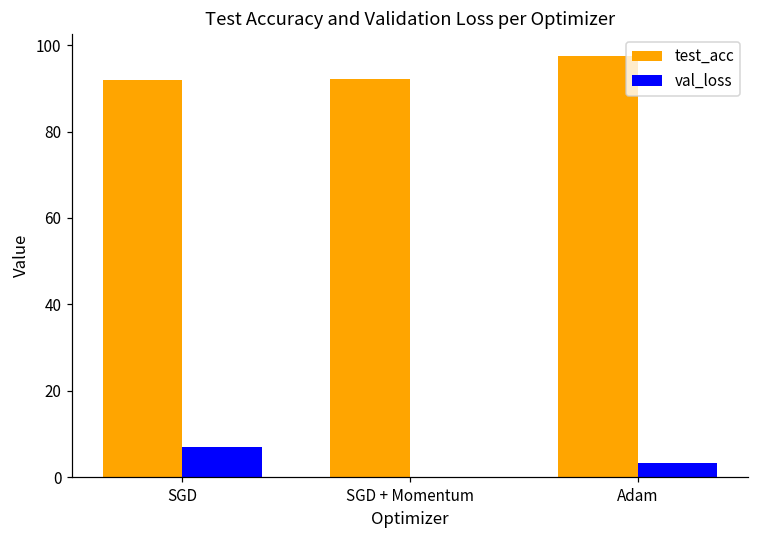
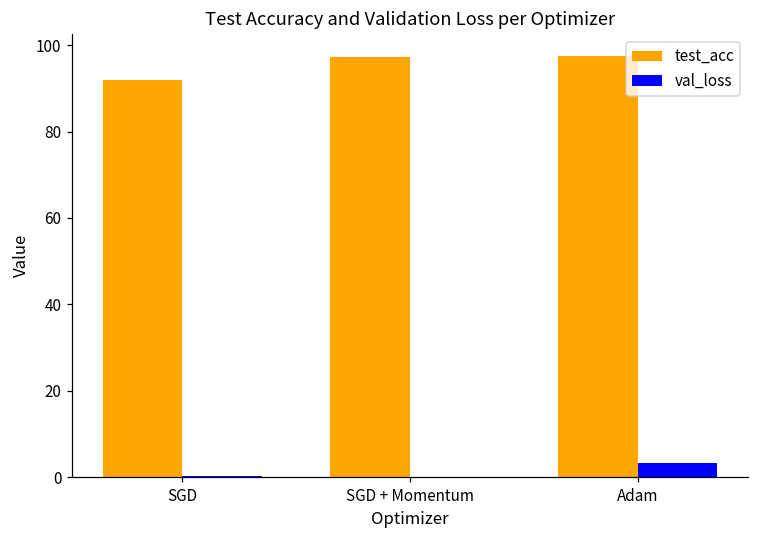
val_loss, SGD: 7 -> 0
test_acc, SGD + Momentum: 92 -> 97
